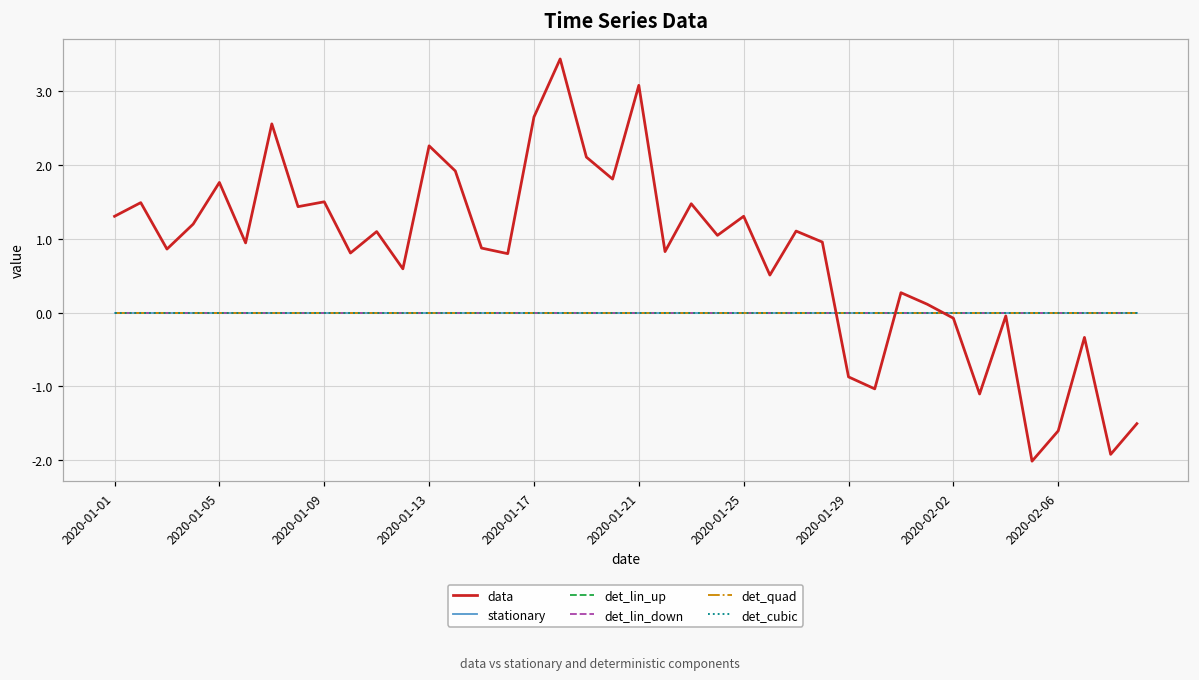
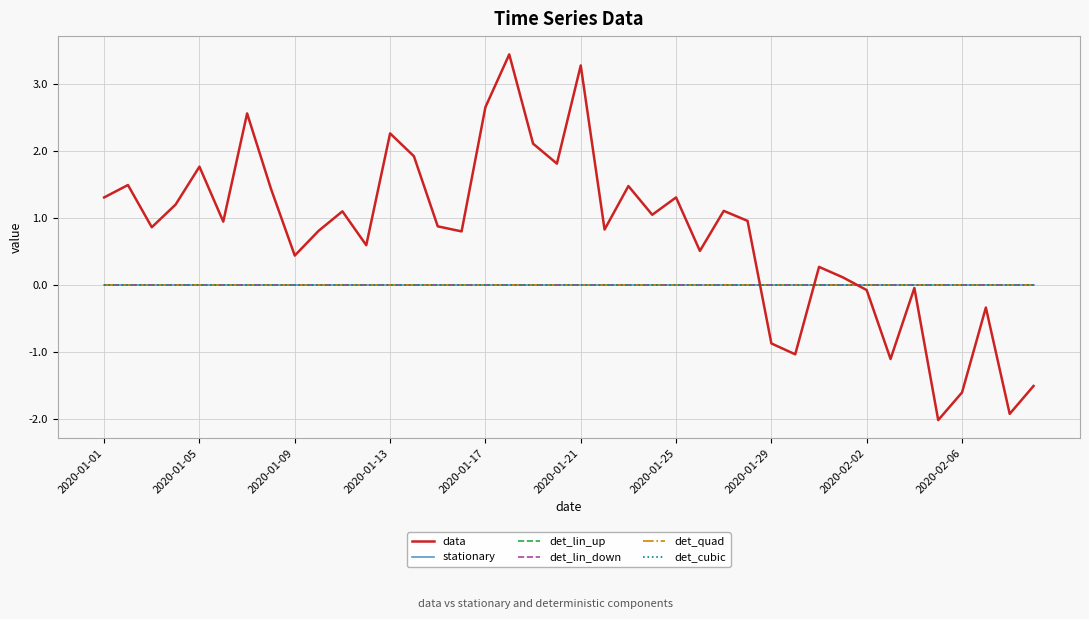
data, 2020-01-09: 1.5 -> 0.4
data, 2020-01-21: 3.1 -> 3.3
